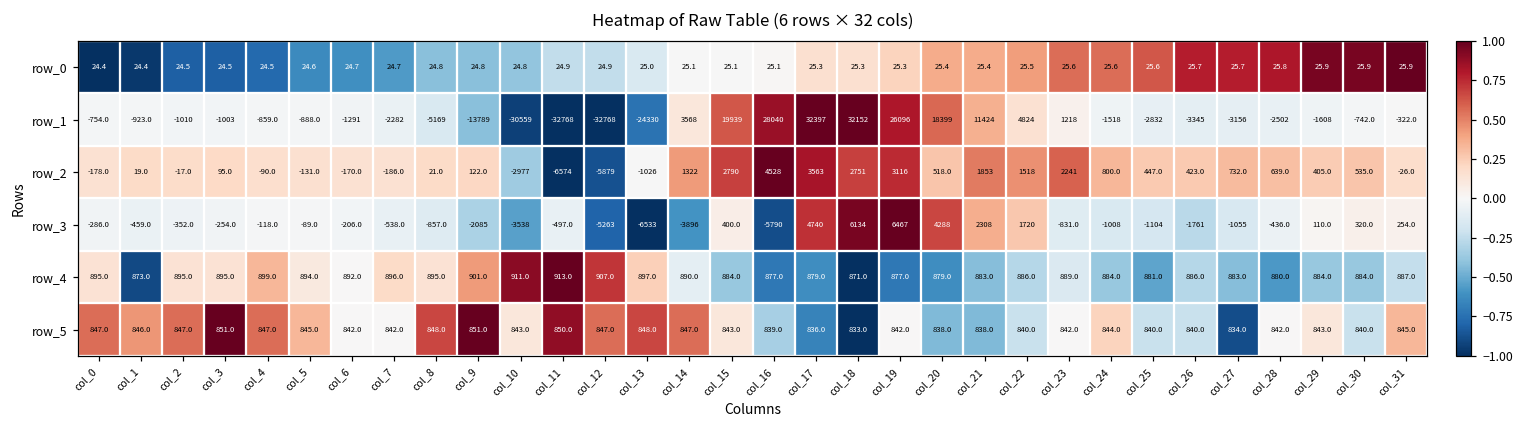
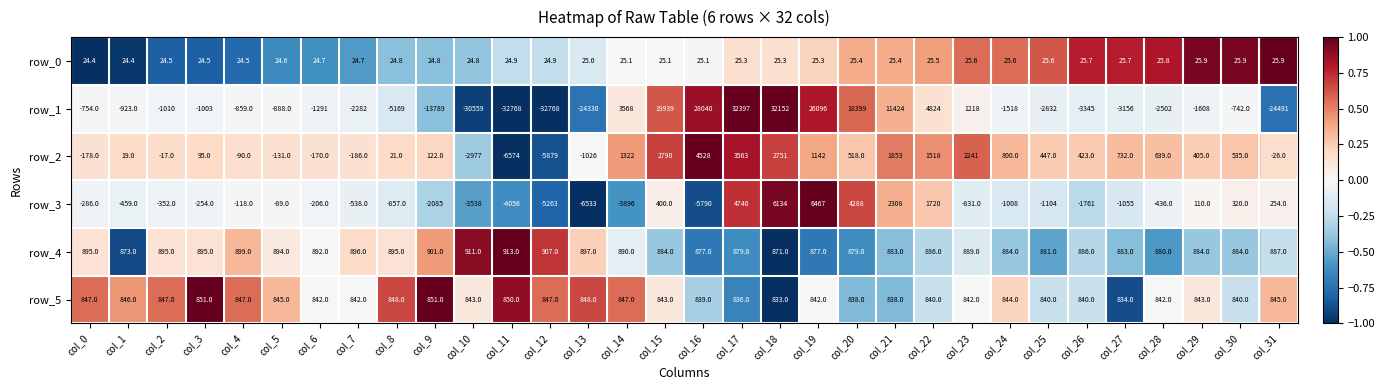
row_1, col_31: -322.0 -> -24491
row_2, col_19: 3116 -> 1142
row_3, col_11: -497.0 -> -4056
